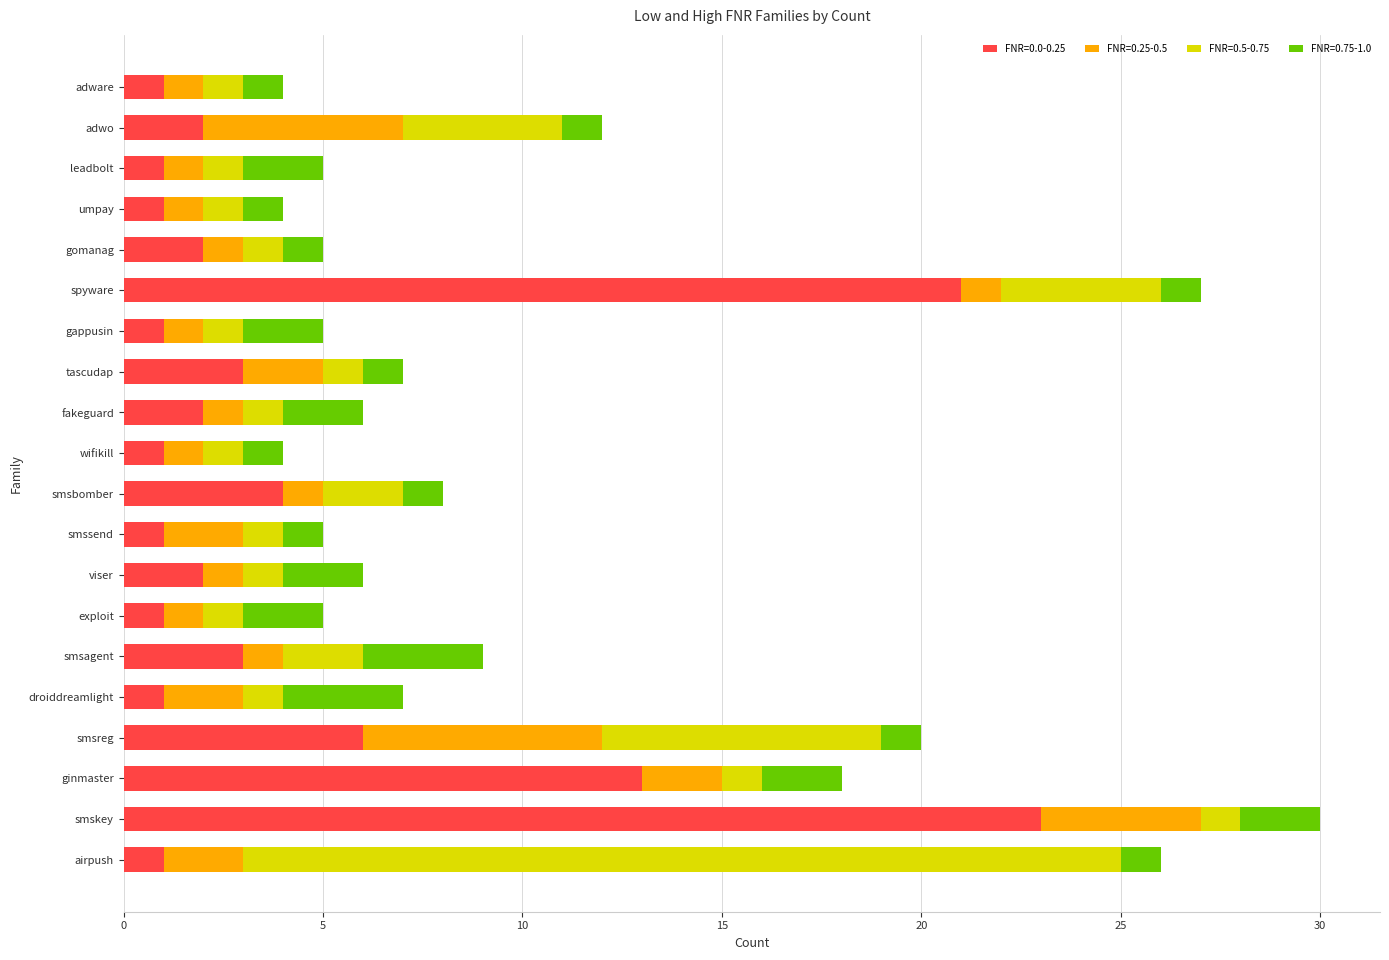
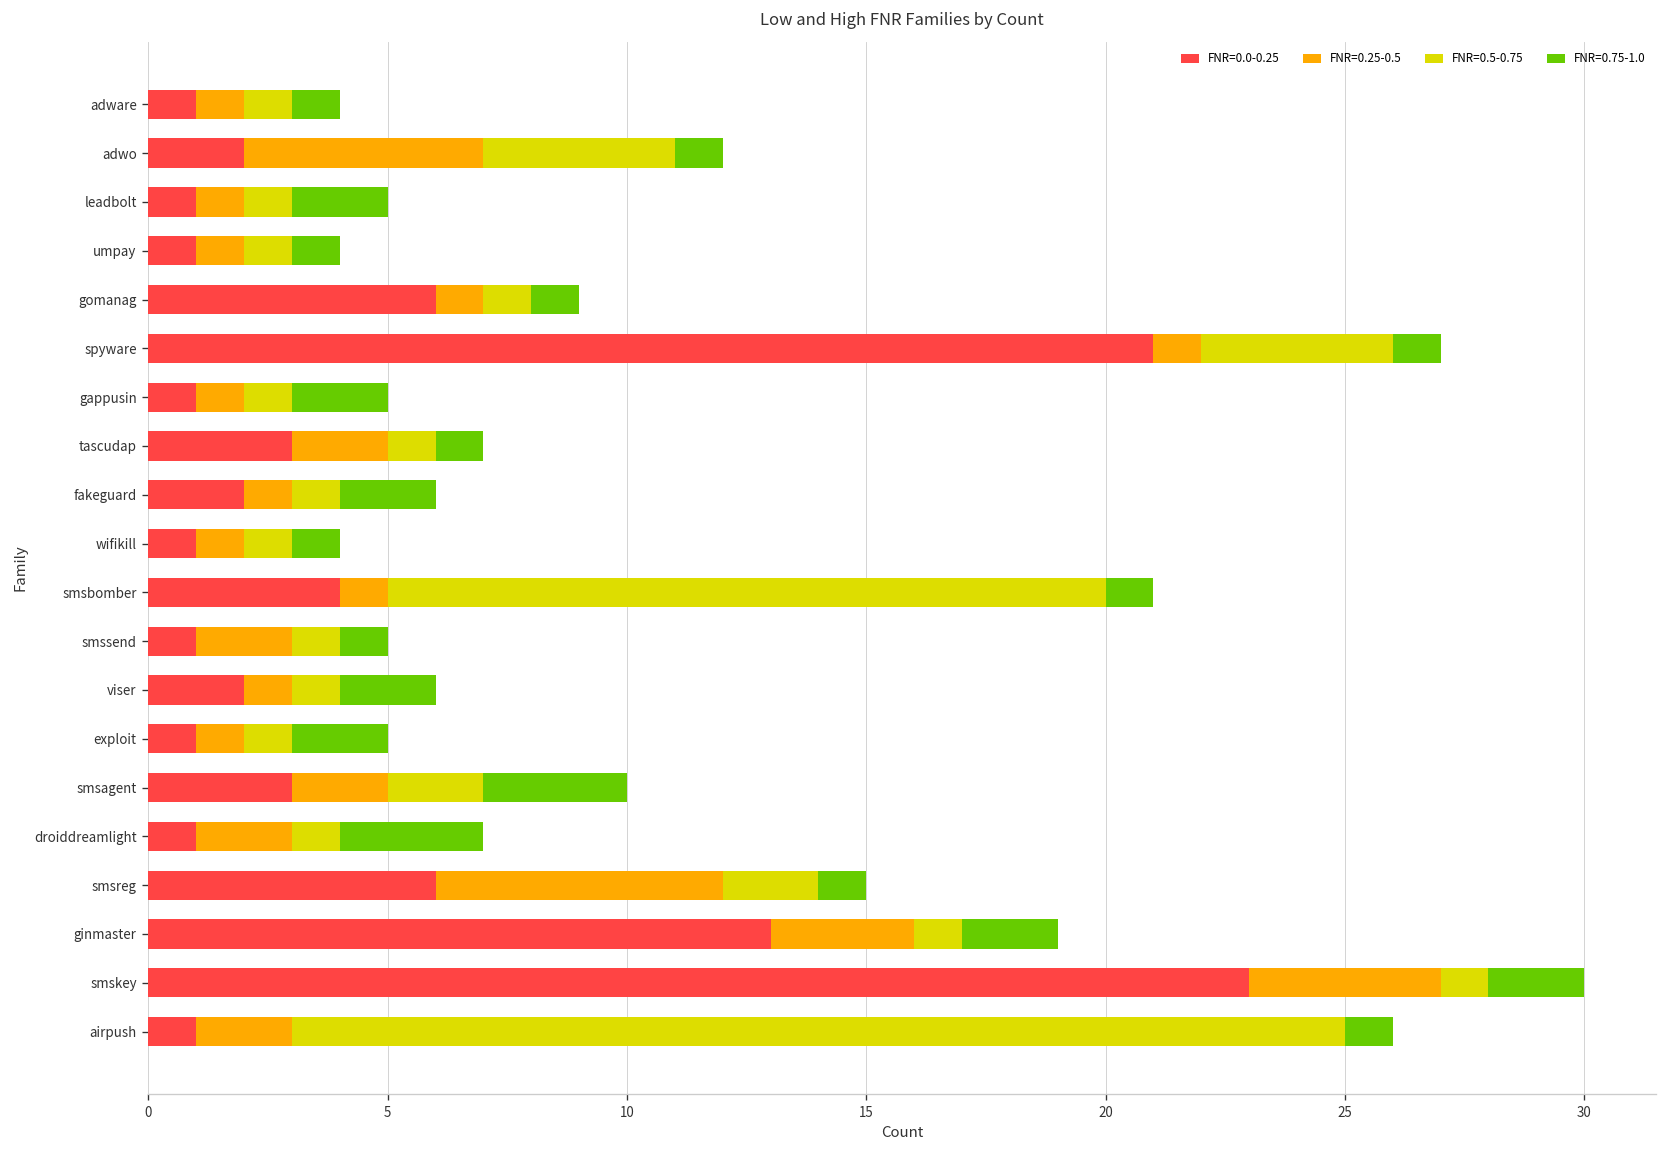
FNR=0.0-0.25, gomanag: 2 -> 6
FNR=0.5-0.75, smsbomber: 2 -> 15
FNR=0.25-0.5, smsagent: 1 -> 2
FNR=0.5-0.75, smsreg: 7 -> 2
FNR=0.25-0.5, ginmaster: 2 -> 3
